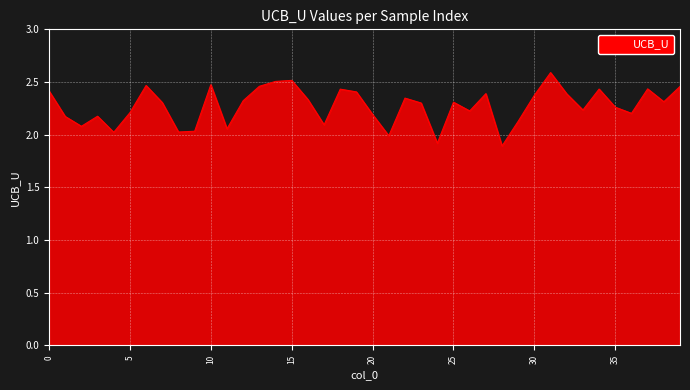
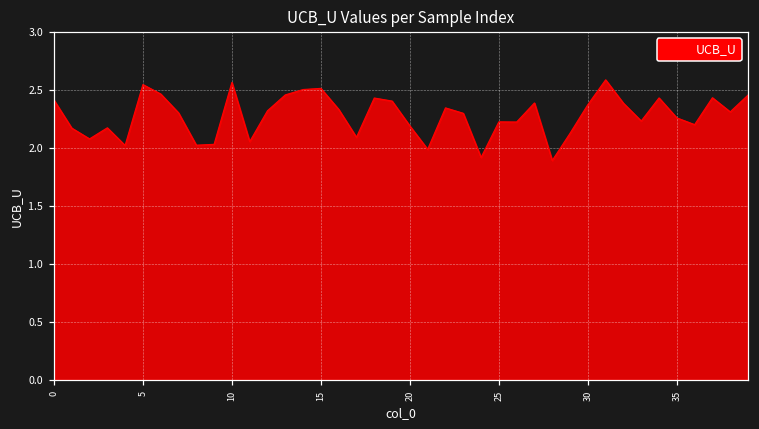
5: 2.21 -> 2.55
10: 2.47 -> 2.57
25: 2.31 -> 2.23
